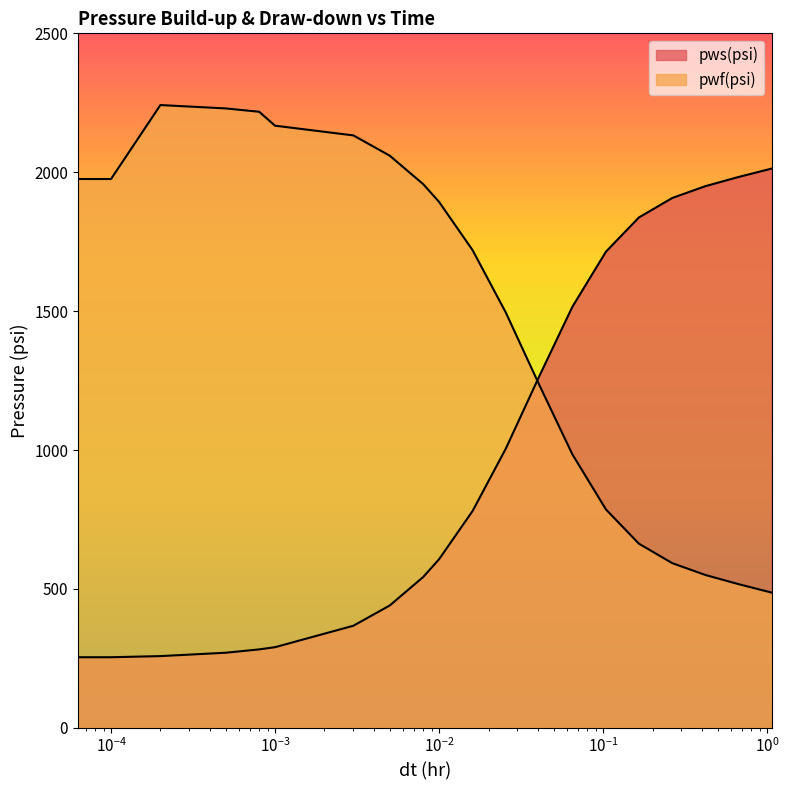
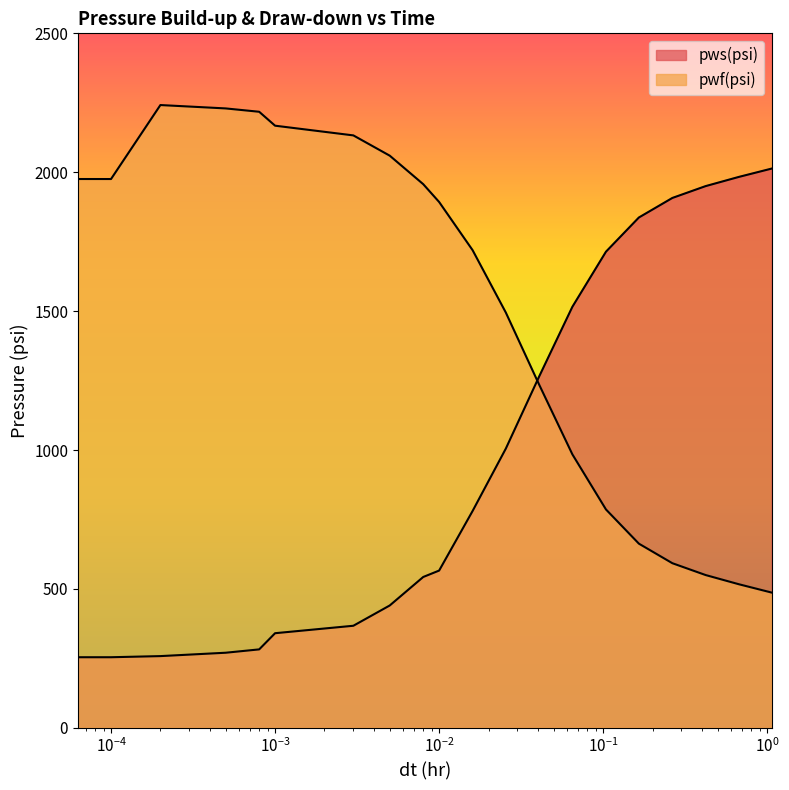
pws(psi), 10^-3: 290 -> 340
pws(psi), 10^-2: 610 -> 570
